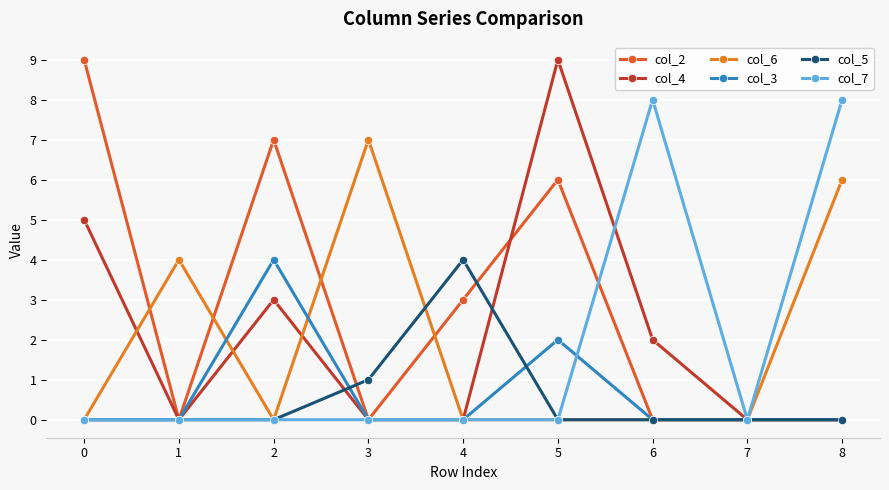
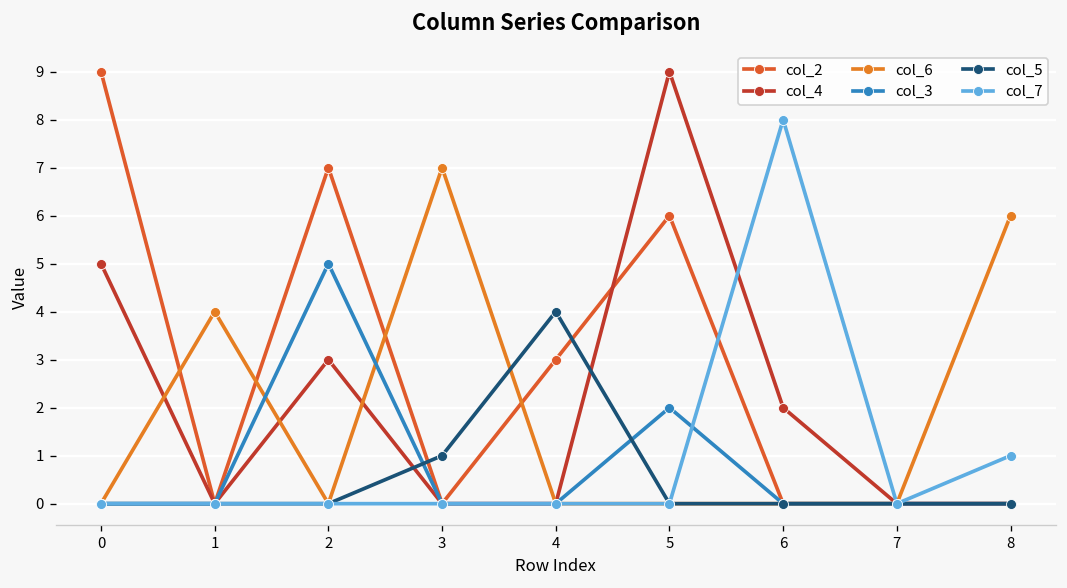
col_3, 2: 4 -> 5
col_7, 8: 8 -> 1
